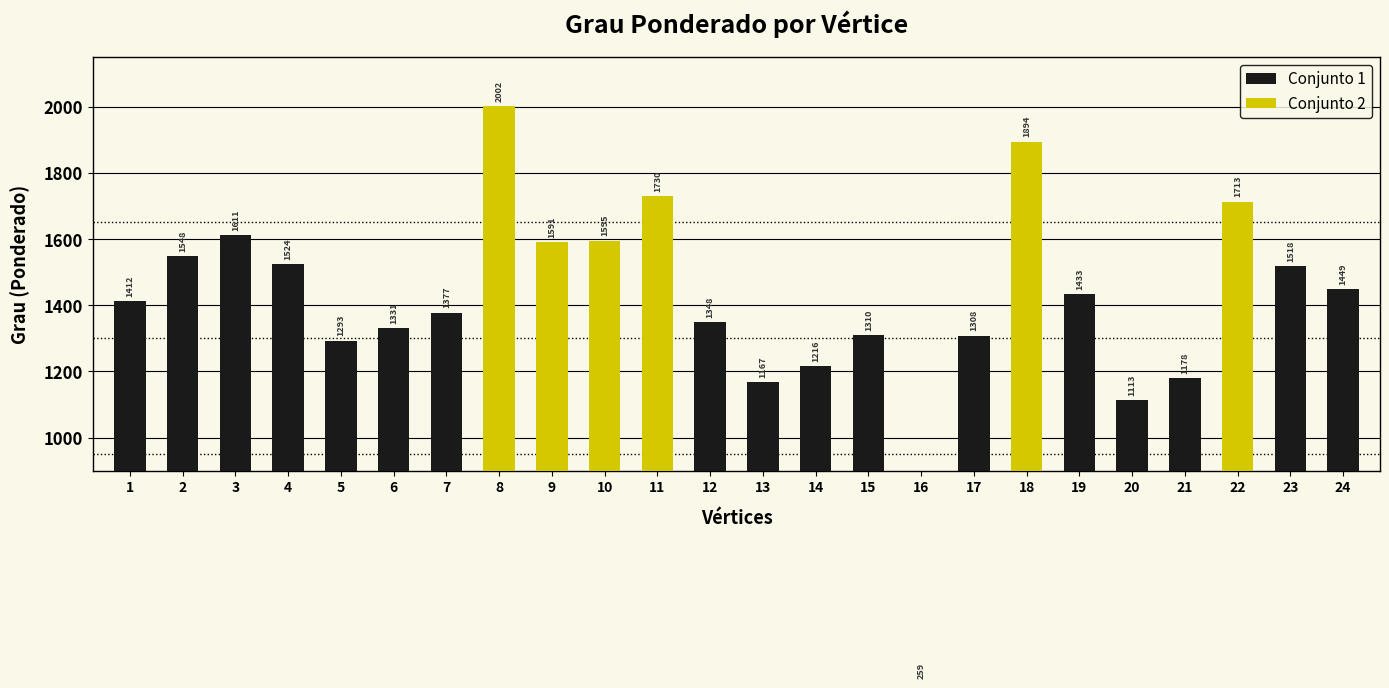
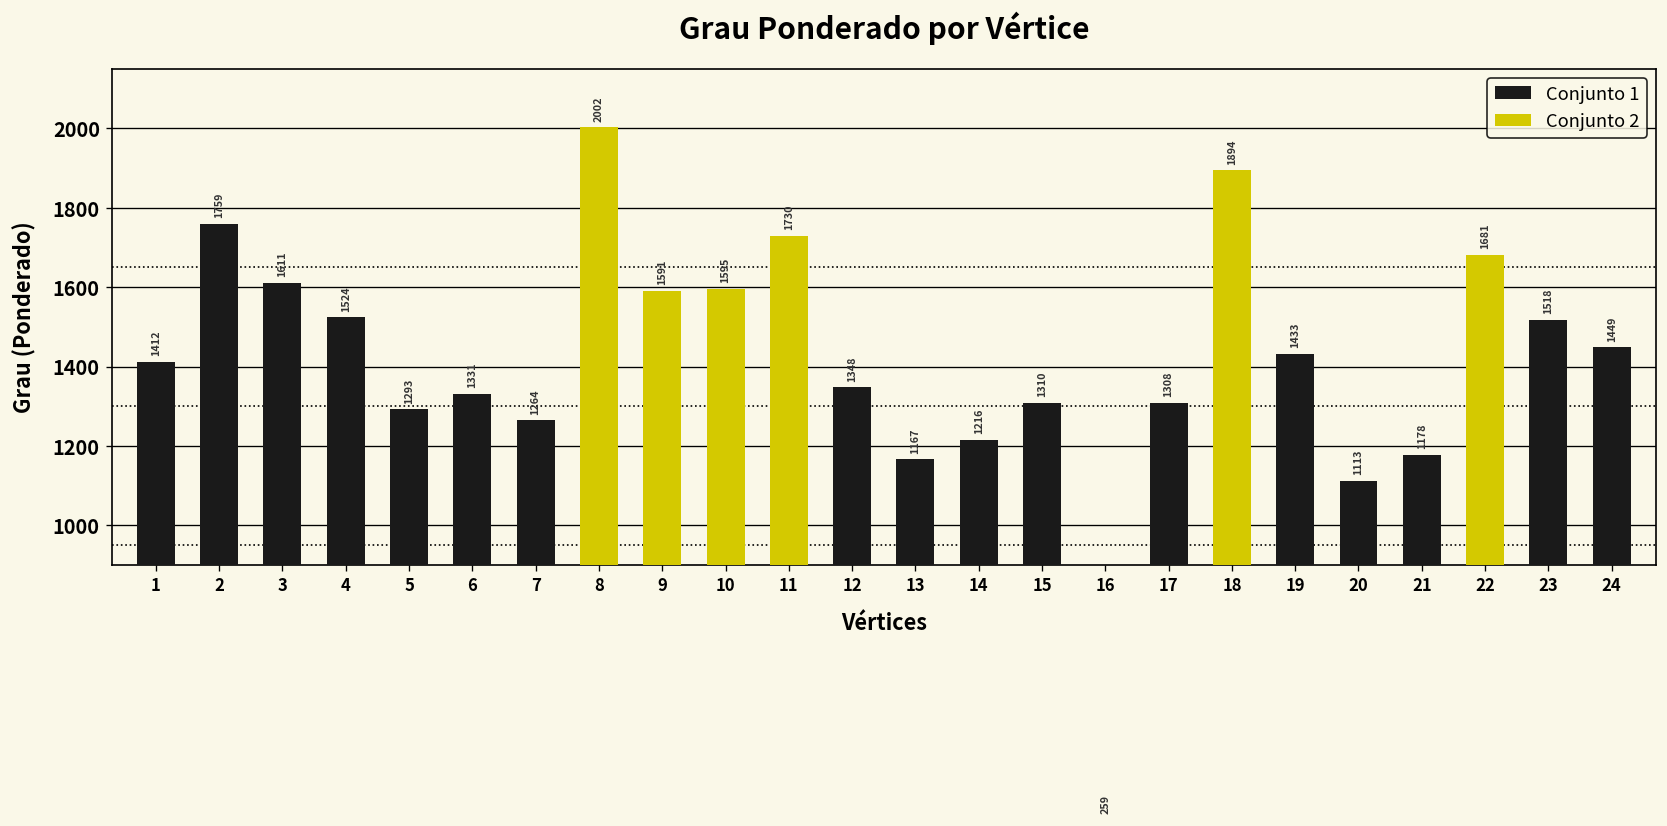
2: 1548 -> 1759
7: 1377 -> 1264
22: 1713 -> 1681
